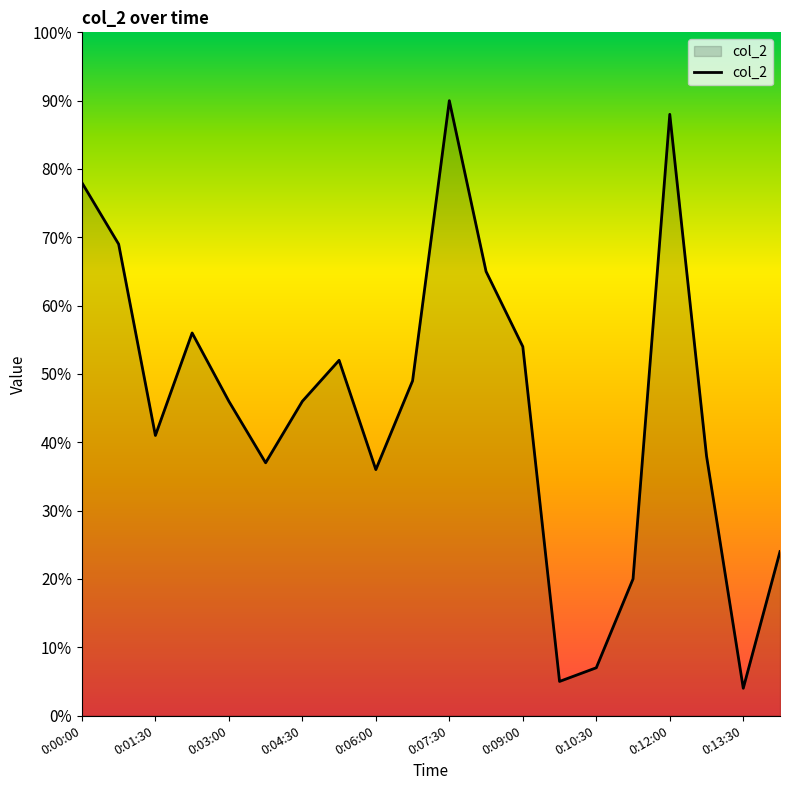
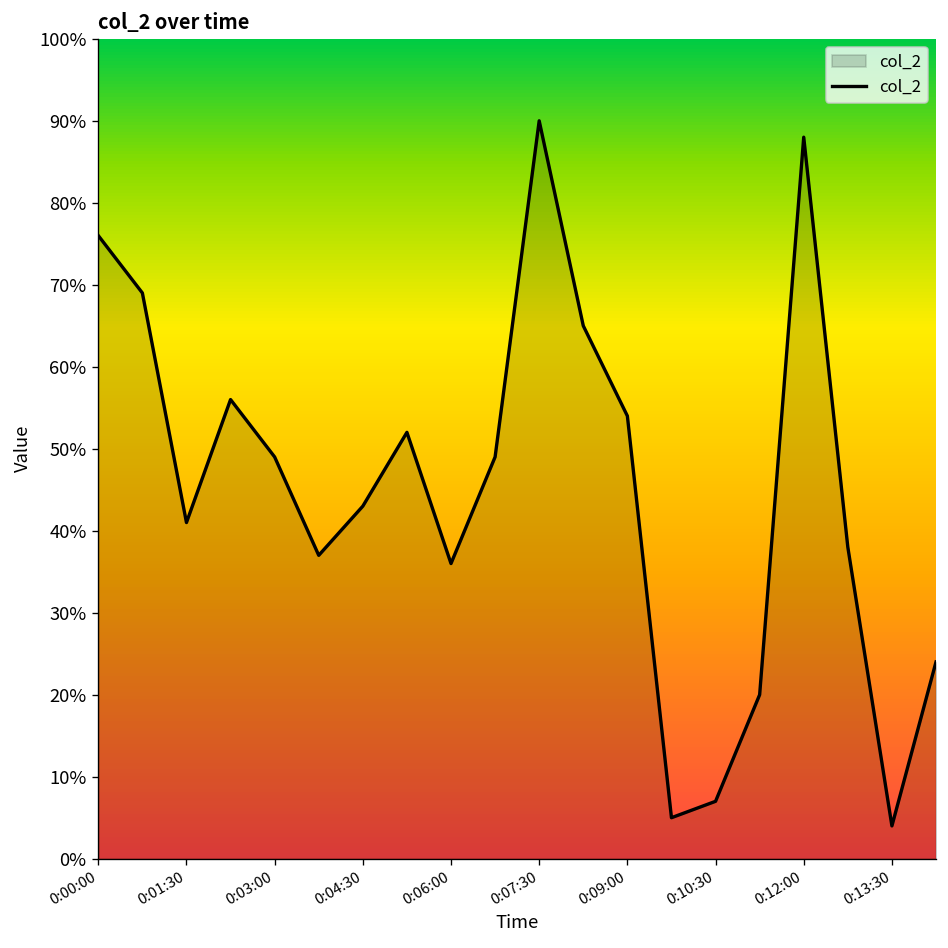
0:00:00: 78% -> 76%
0:03:00: 46% -> 49%
0:04:30: 46% -> 43%
